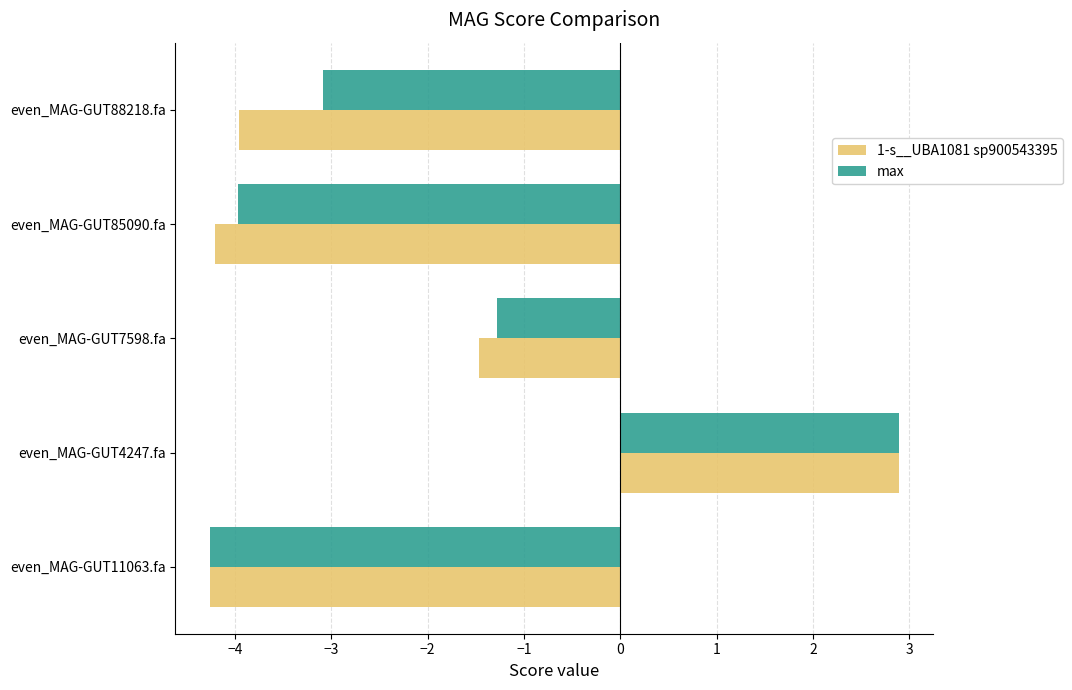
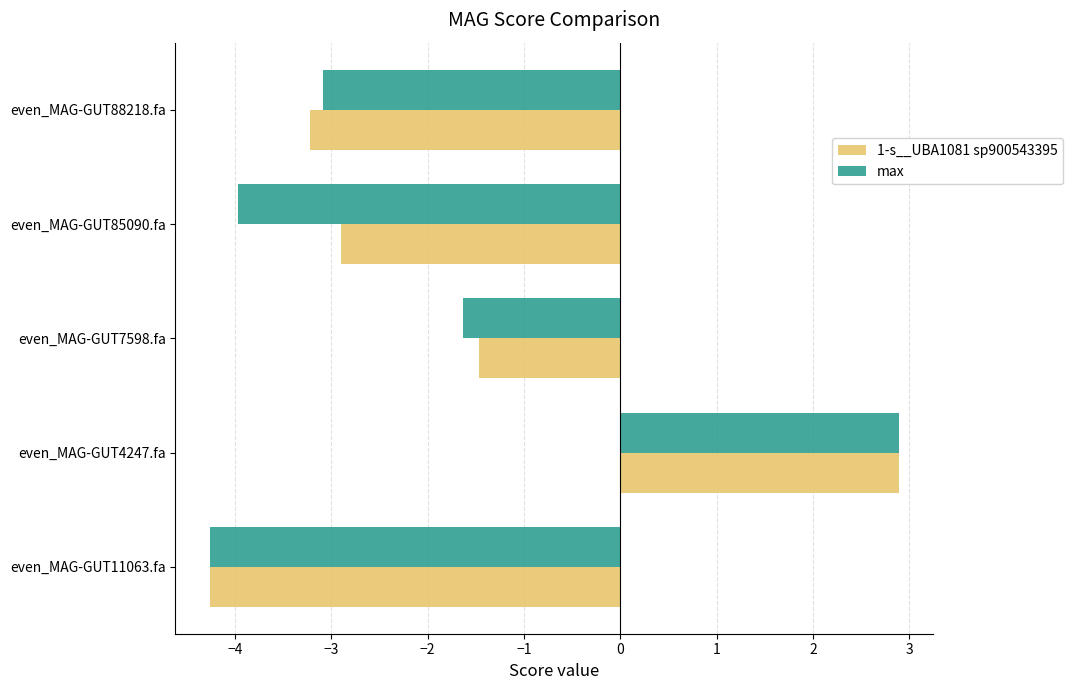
1-s__UBA1081 sp900543395, even_MAG-GUT88218.fa: -4.0 -> -3.2
1-s__UBA1081 sp900543395, even_MAG-GUT85090.fa: -4.2 -> -2.9
max, even_MAG-GUT7598.fa: -1.3 -> -1.6
